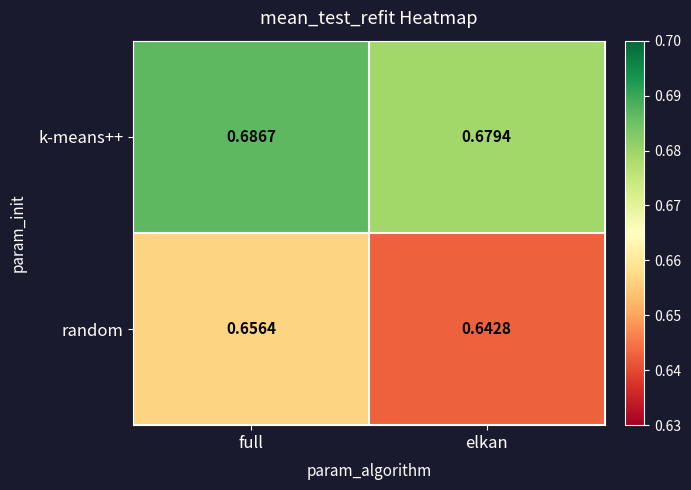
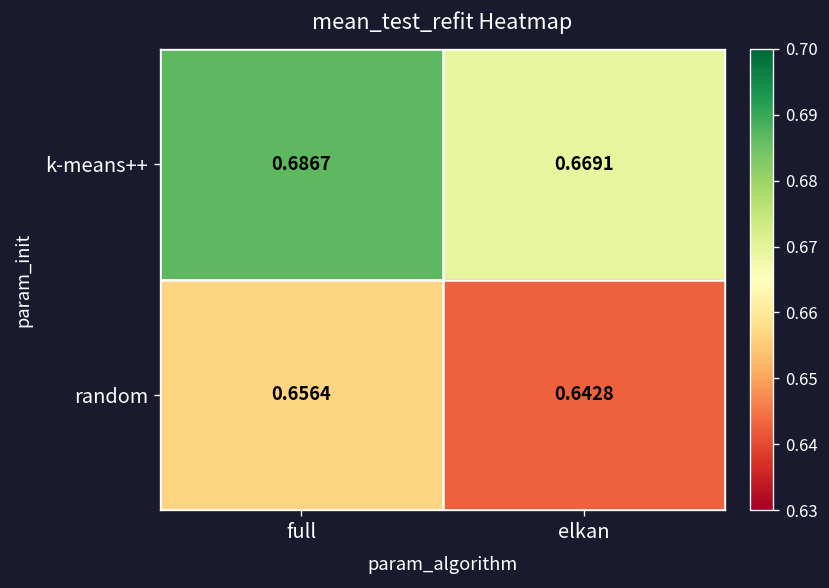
k-means++, elkan: 0.6794 -> 0.6691
